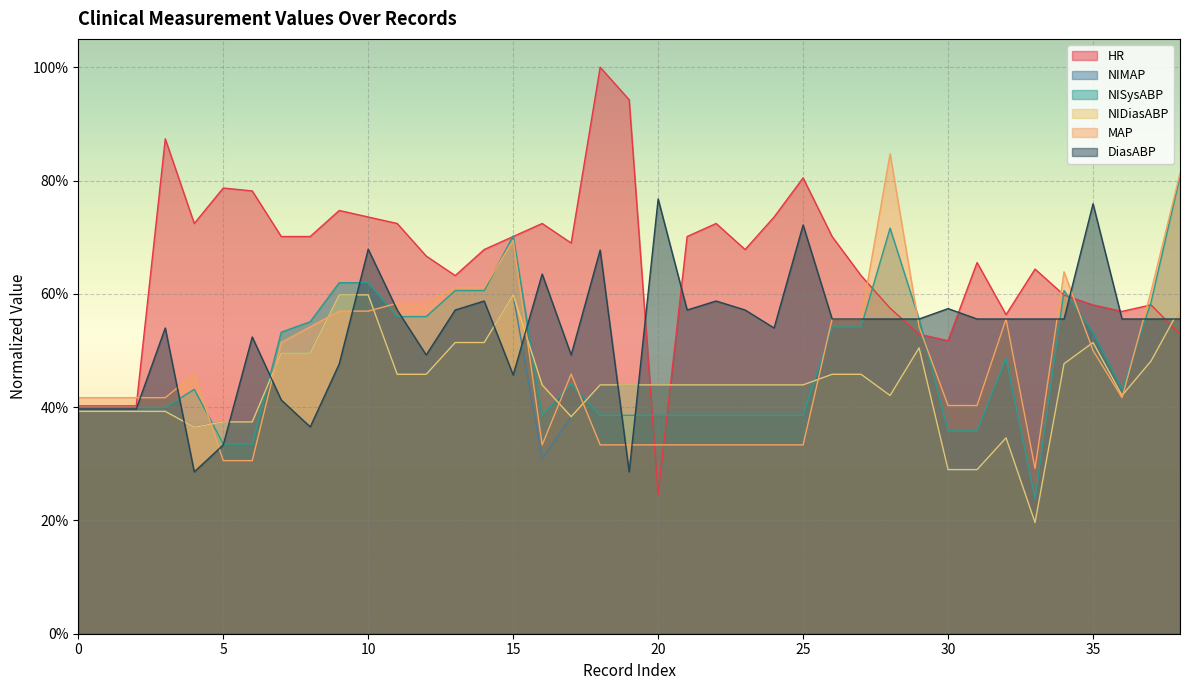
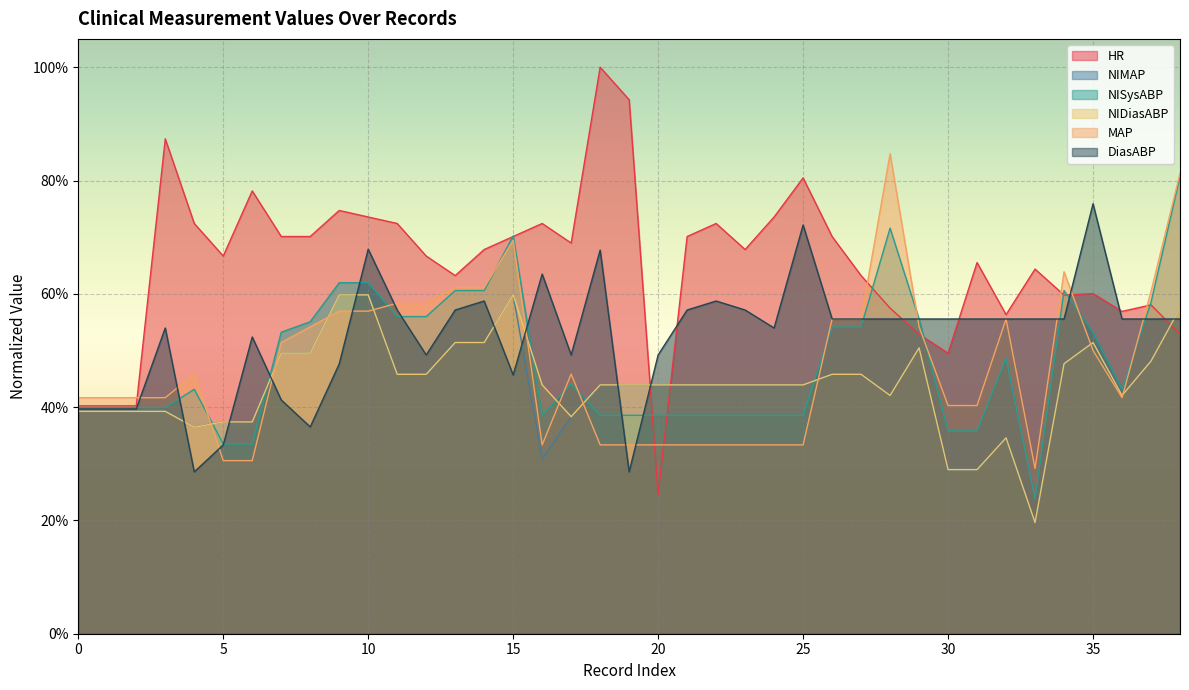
HR, 5: 79% -> 67%
DiasABP, 20: 77% -> 49%
HR, 30: 52% -> 50%
DiasABP, 30: 57% -> 56%
HR, 35: 58% -> 60%
